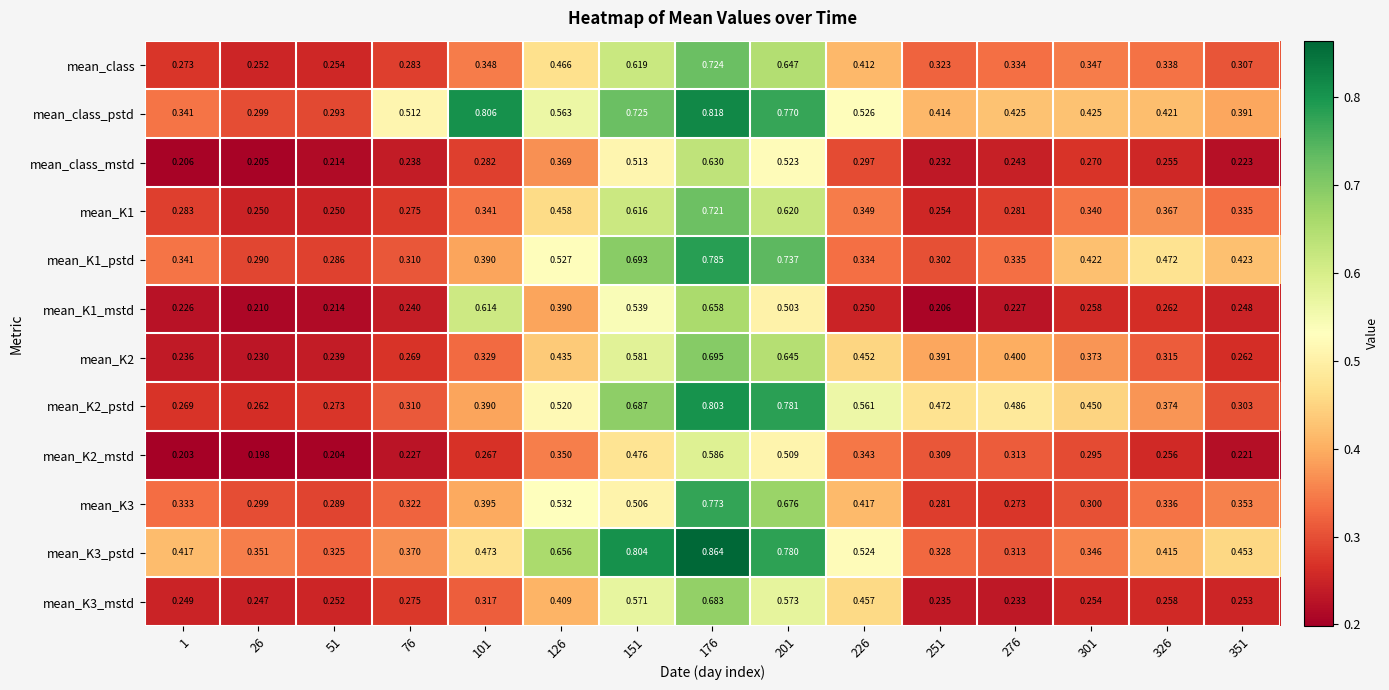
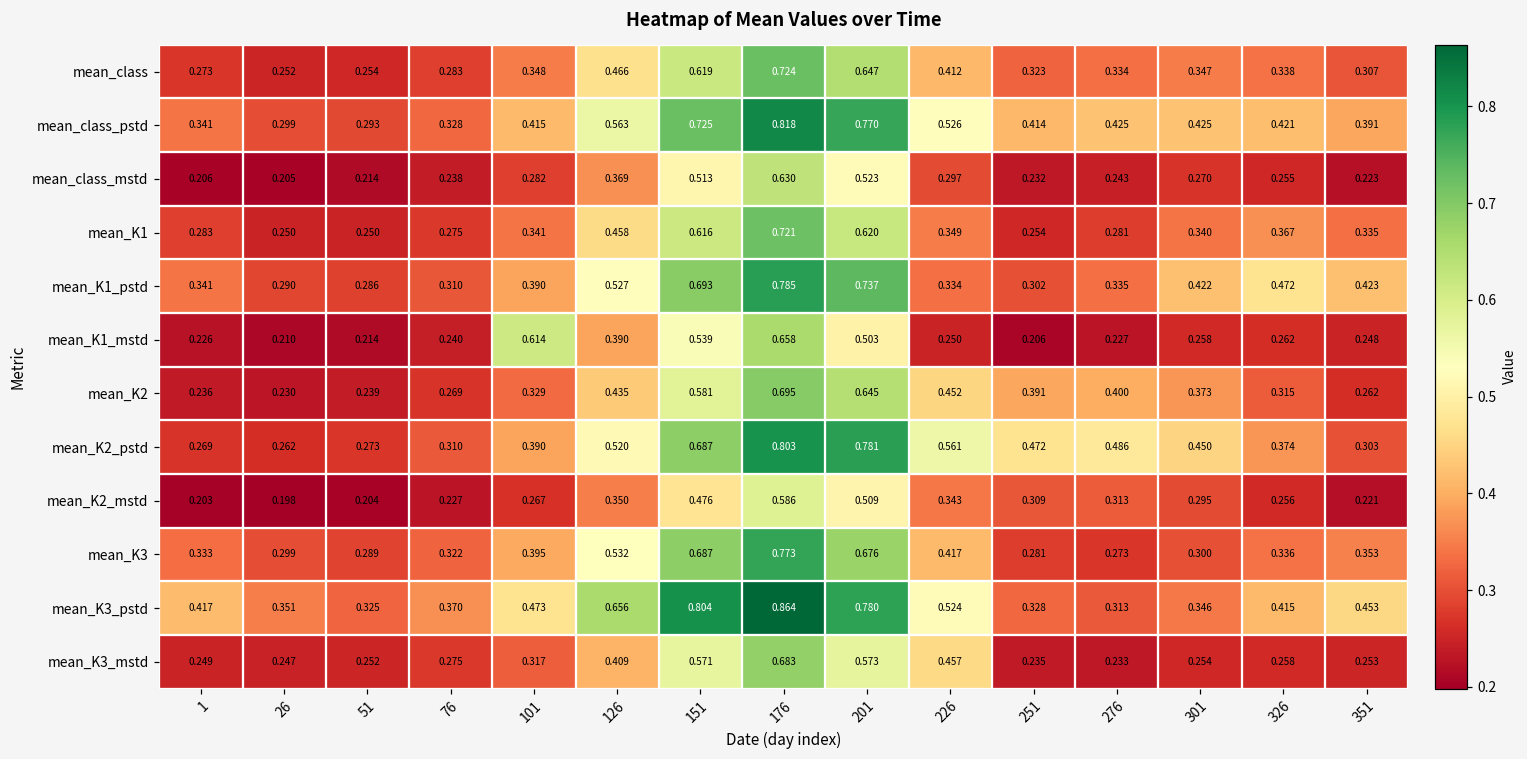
mean_class_pstd, 76: 0.512 -> 0.328
mean_class_pstd, 101: 0.806 -> 0.415
mean_K3, 151: 0.506 -> 0.687
